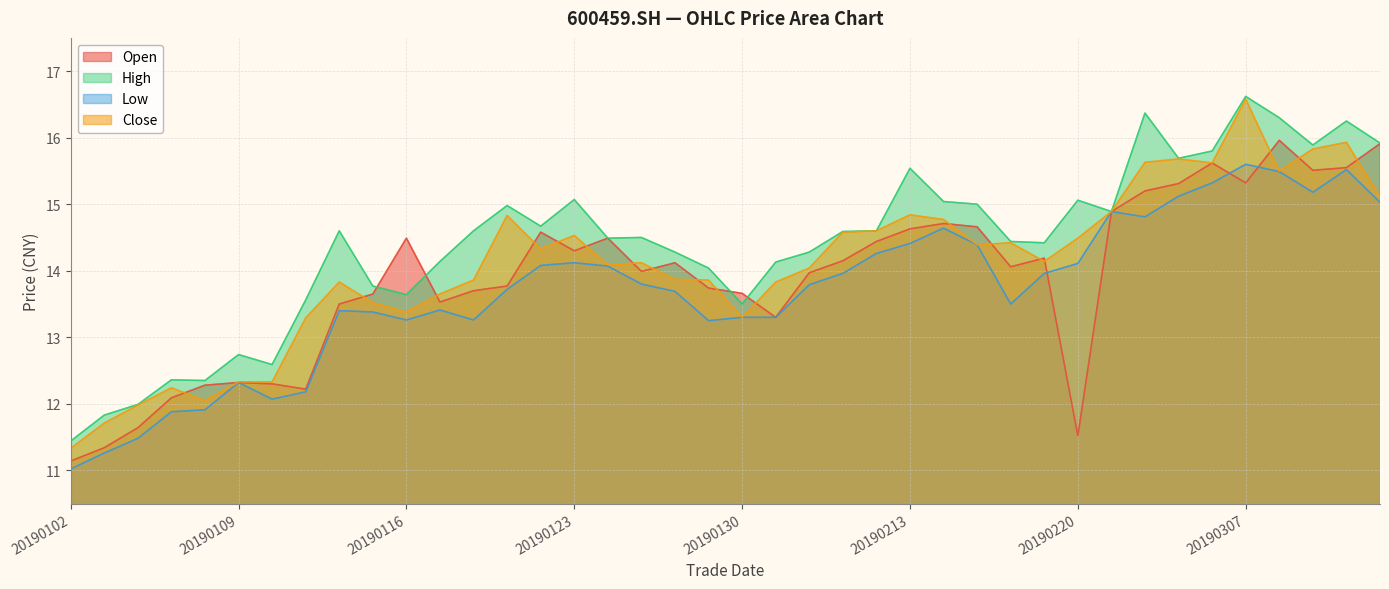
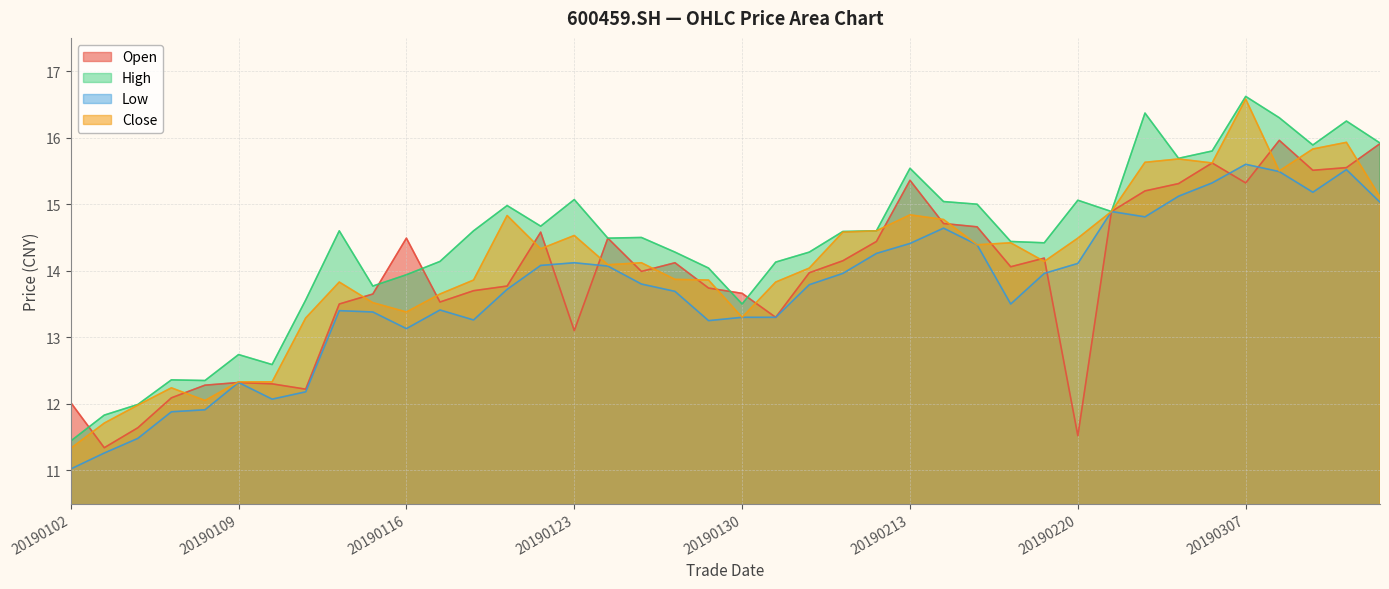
Open, 20190102: 11.1 -> 12.0
High, 20190116: 13.6 -> 13.9
Low, 20190116: 13.3 -> 13.1
Open, 20190123: 14.3 -> 13.1
Open, 20190213: 14.6 -> 15.4
